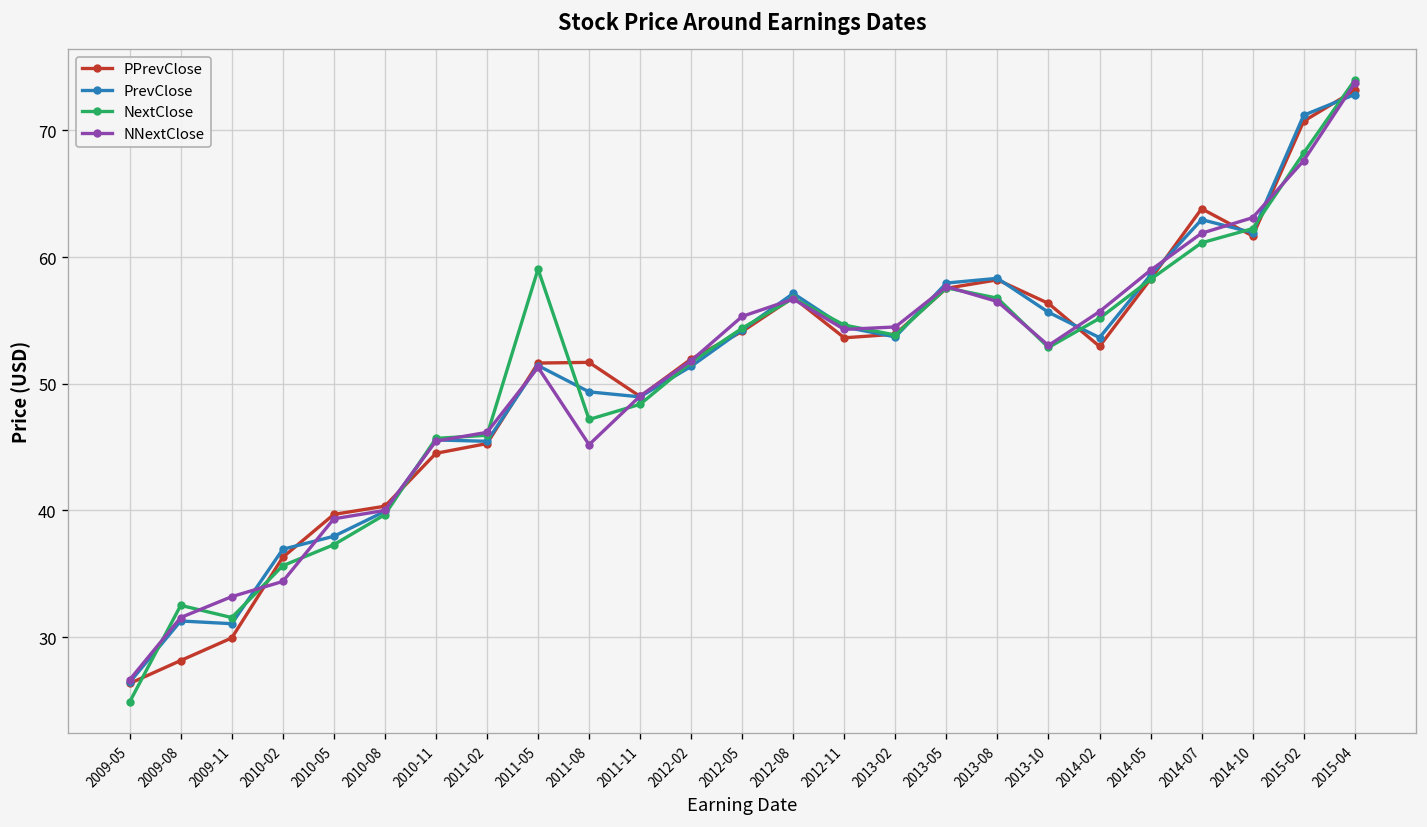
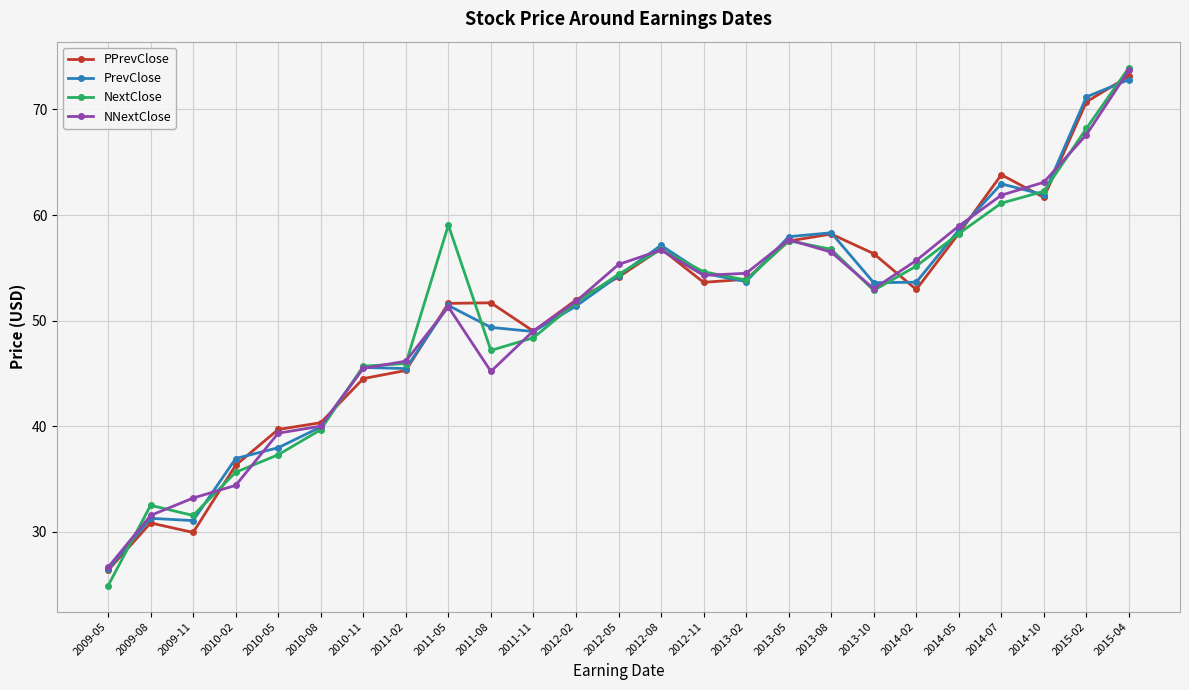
PPrevClose, 2009-08: 28.2 -> 30.8
PrevClose, 2013-10: 55.6 -> 53.6
